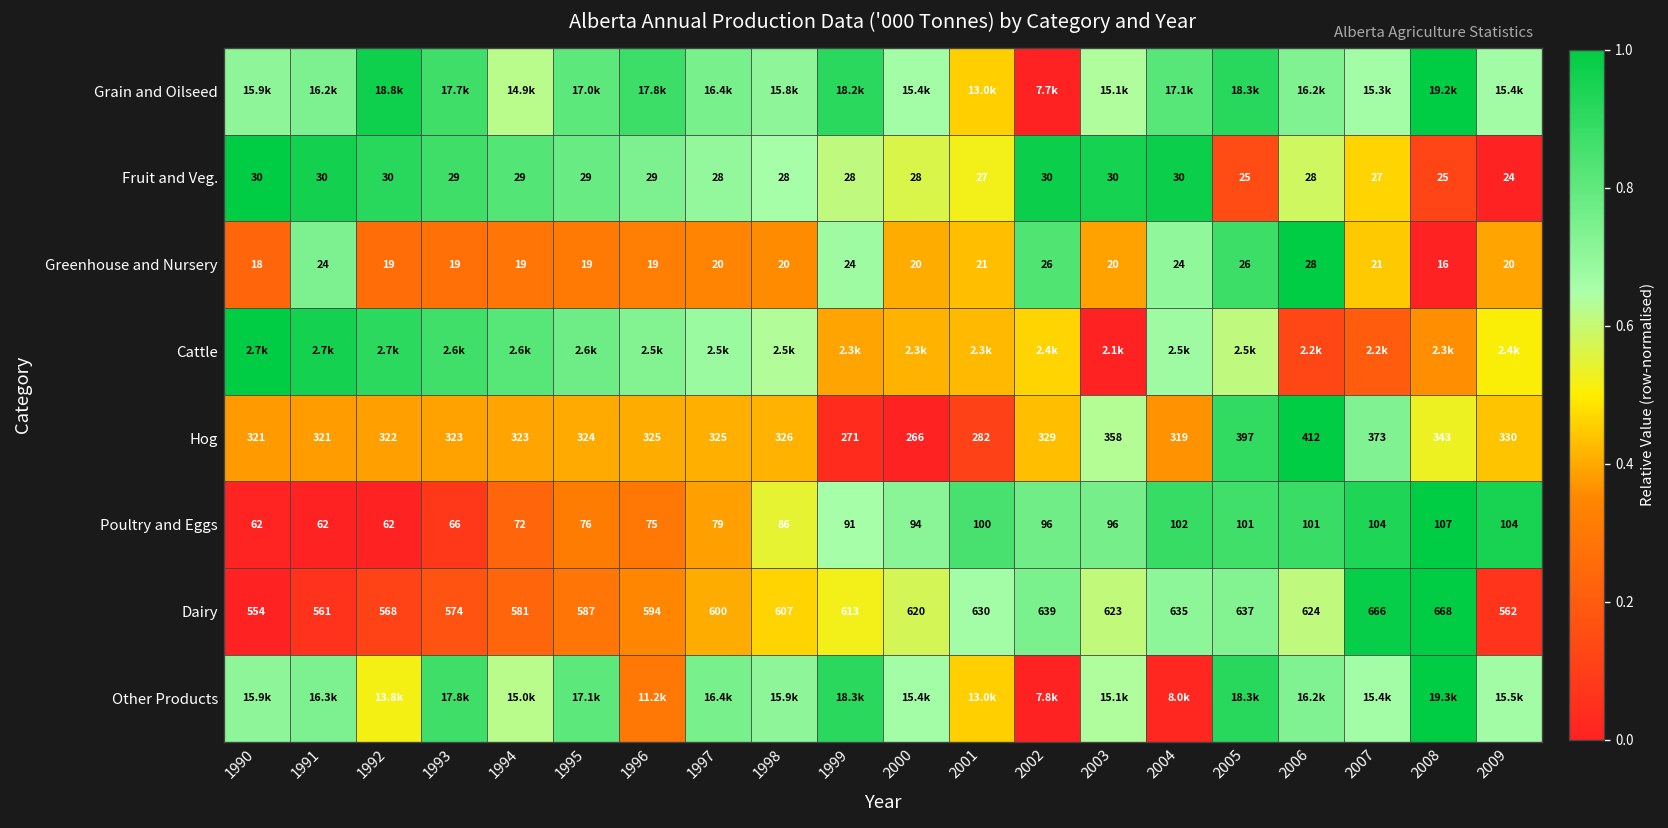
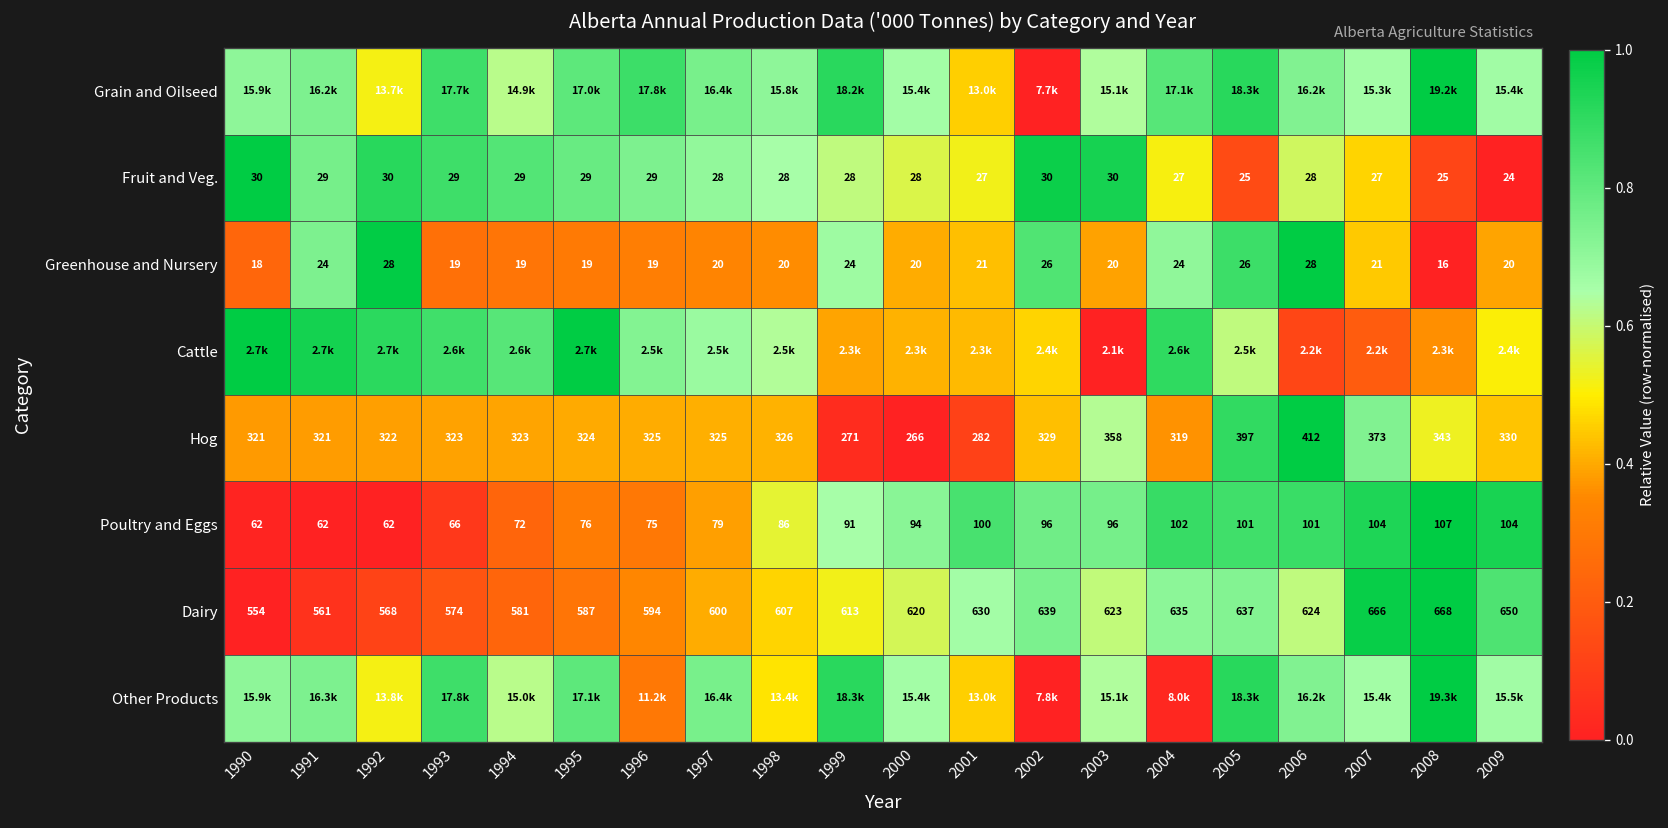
Grain and Oilseed, 1992: 18.8k -> 13.7k
Fruit and Veg., 1991: 30 -> 29
Fruit and Veg., 2004: 30 -> 27
Greenhouse and Nursery, 1992: 19 -> 28
Cattle, 1995: 2.6k -> 2.7k
Cattle, 2004: 2.5k -> 2.6k
Dairy, 2009: 562 -> 650
Other Products, 1998: 15.9k -> 13.4k
